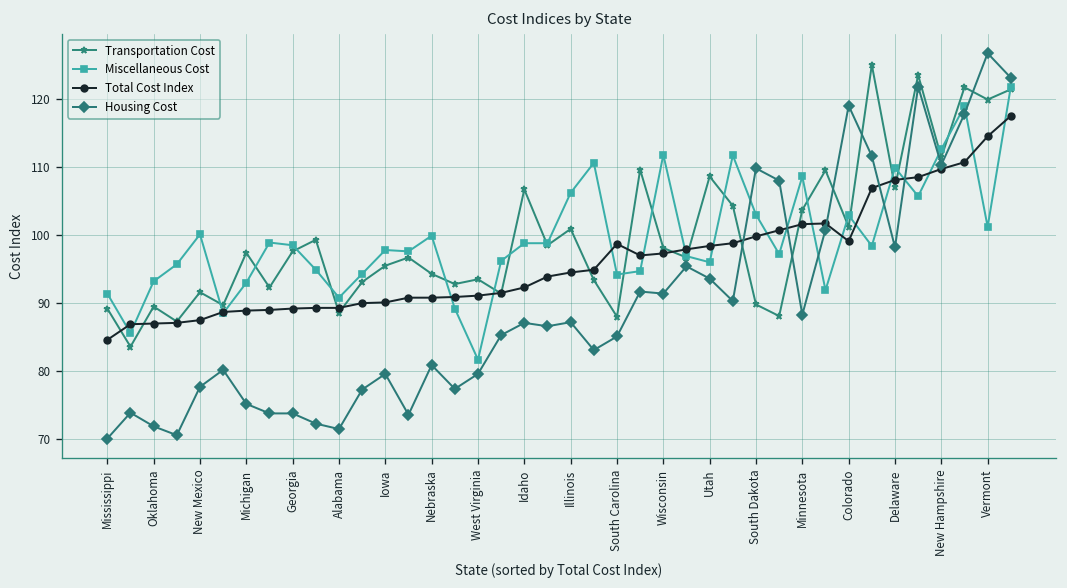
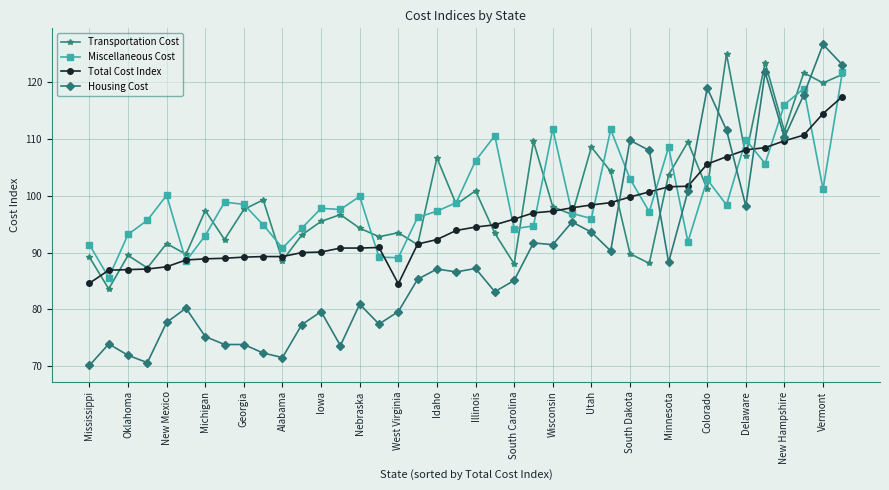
Miscellaneous Cost, West Virginia: 82 -> 89
Total Cost Index, West Virginia: 91 -> 85
Miscellaneous Cost, Idaho: 99 -> 97
Total Cost Index, South Carolina: 99 -> 96
Total Cost Index, Colorado: 99 -> 106
Miscellaneous Cost, New Hampshire: 113 -> 116
